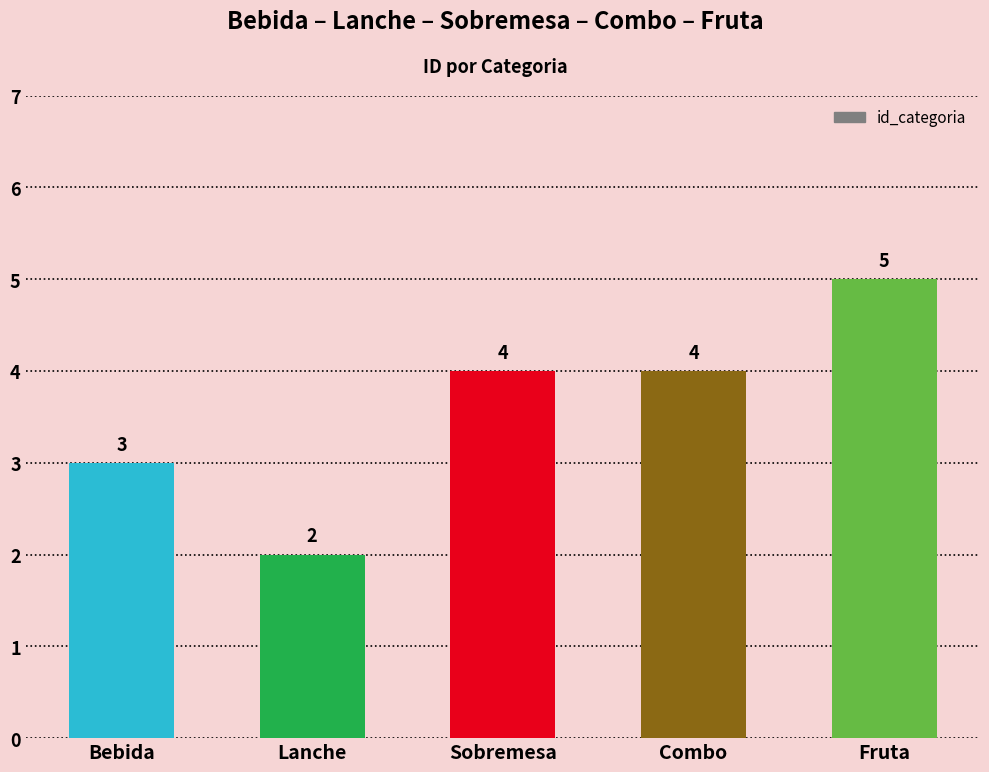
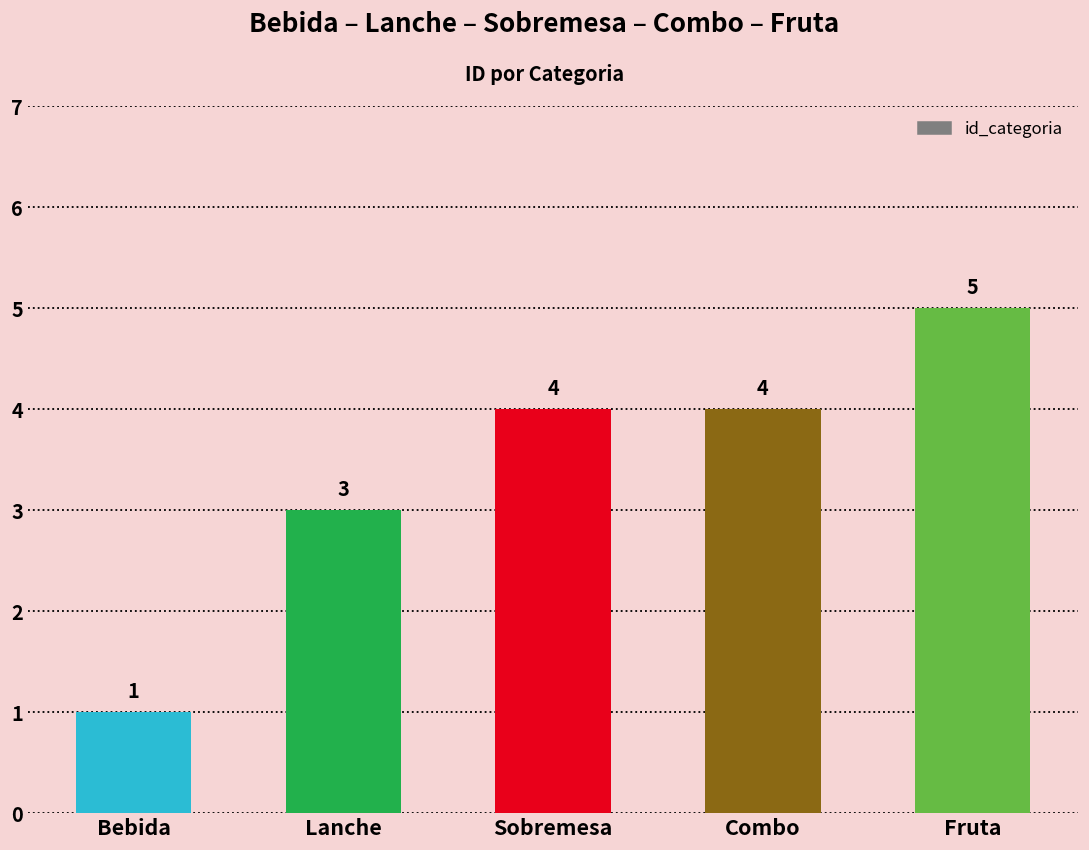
Bebida: 3 -> 1
Lanche: 2 -> 3
